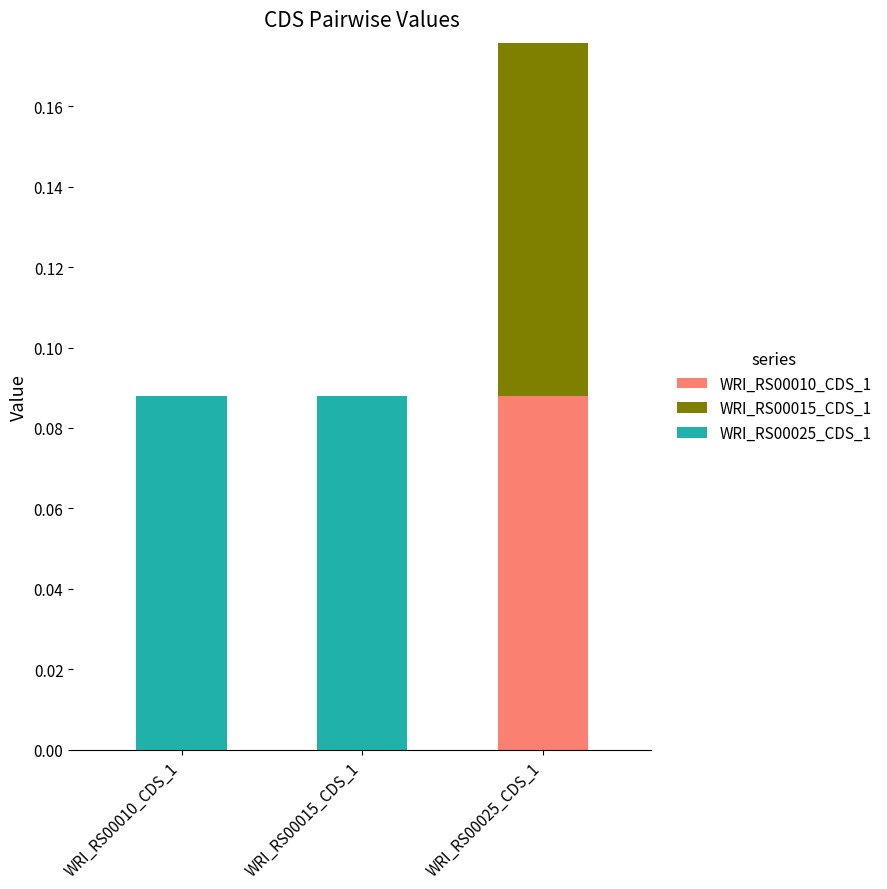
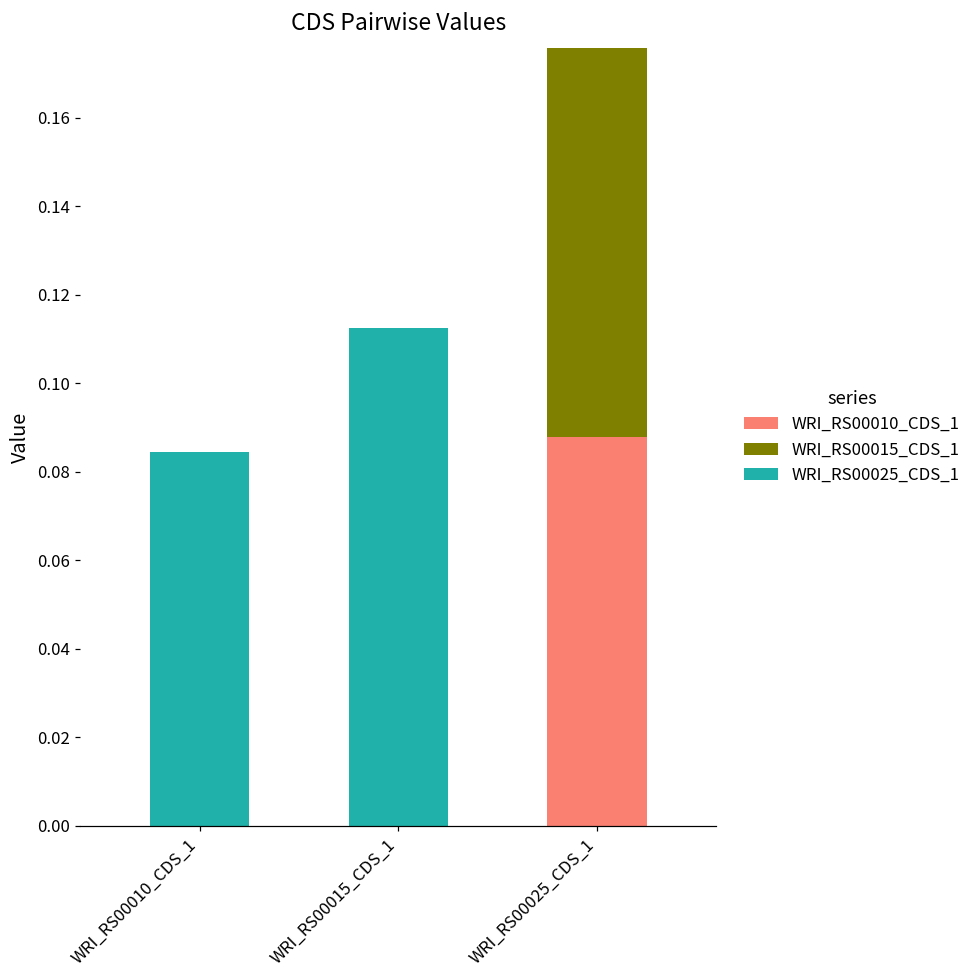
WRI_RS00025_CDS_1, WRI_RS00010_CDS_1: 0.088 -> 0.085
WRI_RS00025_CDS_1, WRI_RS00015_CDS_1: 0.088 -> 0.113
